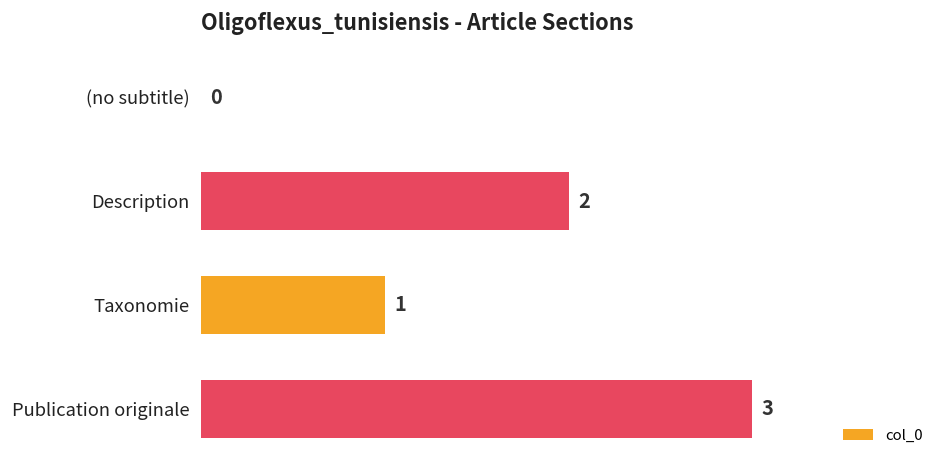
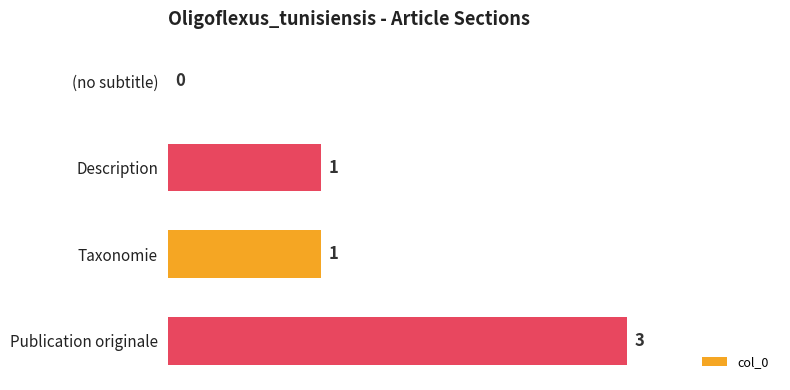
Description: 2 -> 1
